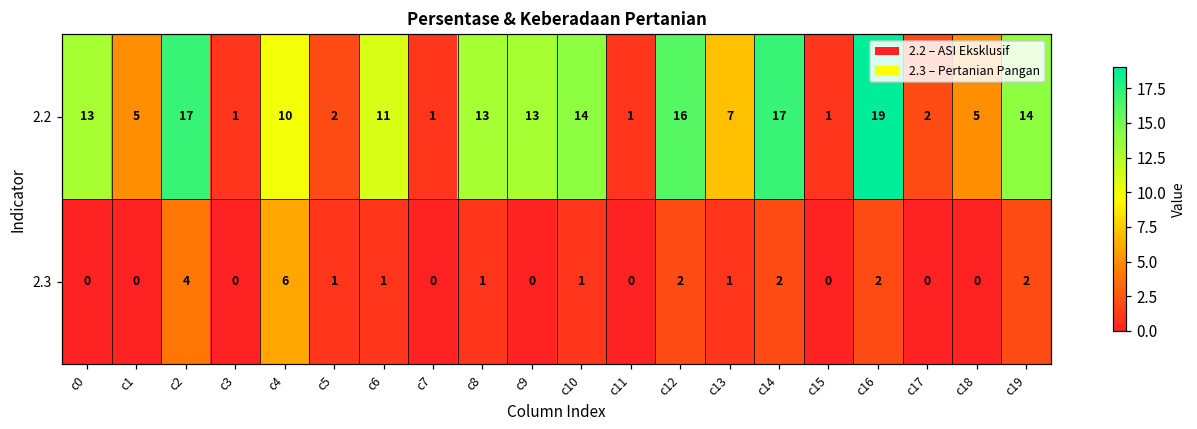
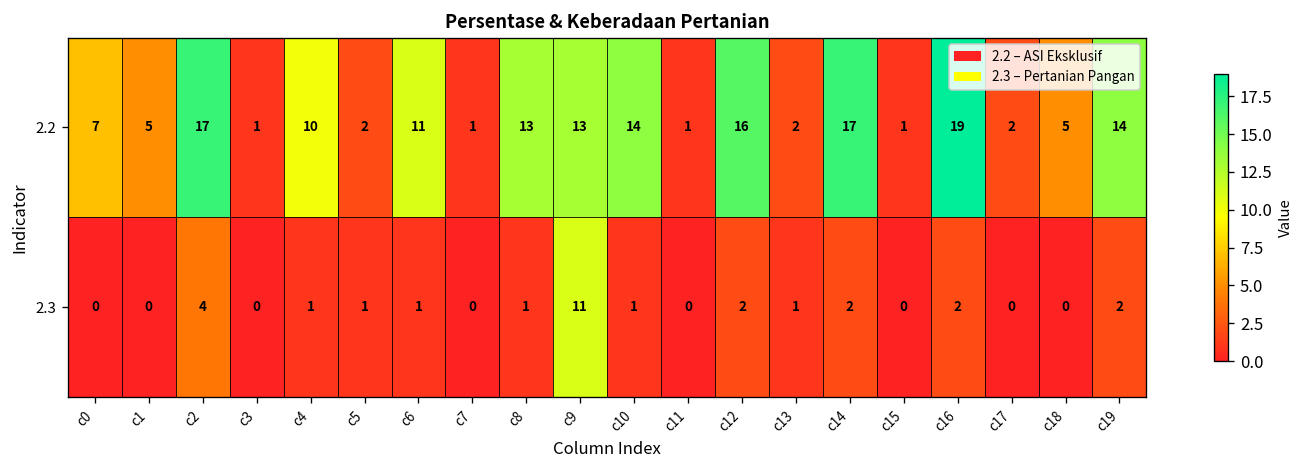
2.2, c0: 13 -> 7
2.2, c13: 7 -> 2
2.3, c4: 6 -> 1
2.3, c9: 0 -> 11
